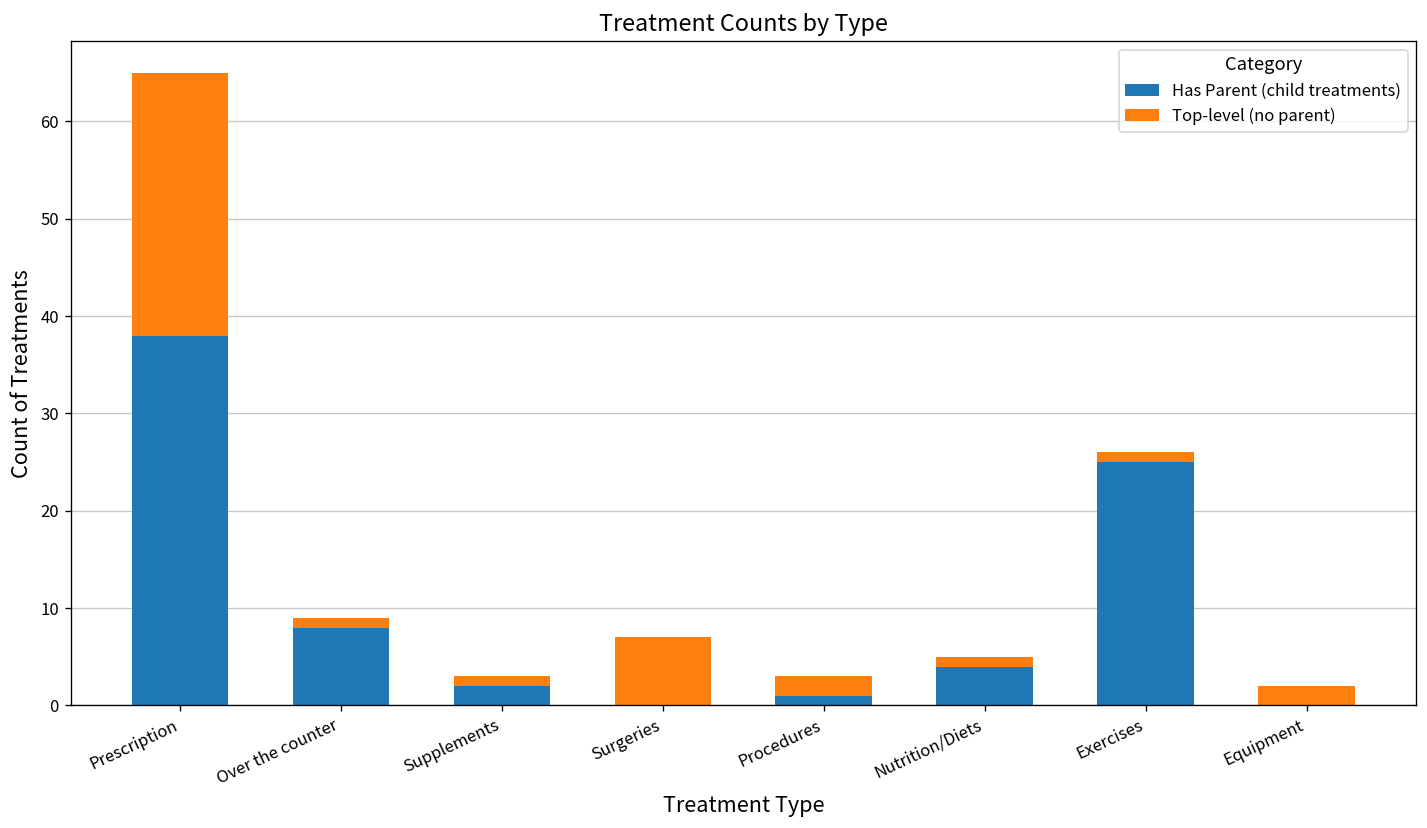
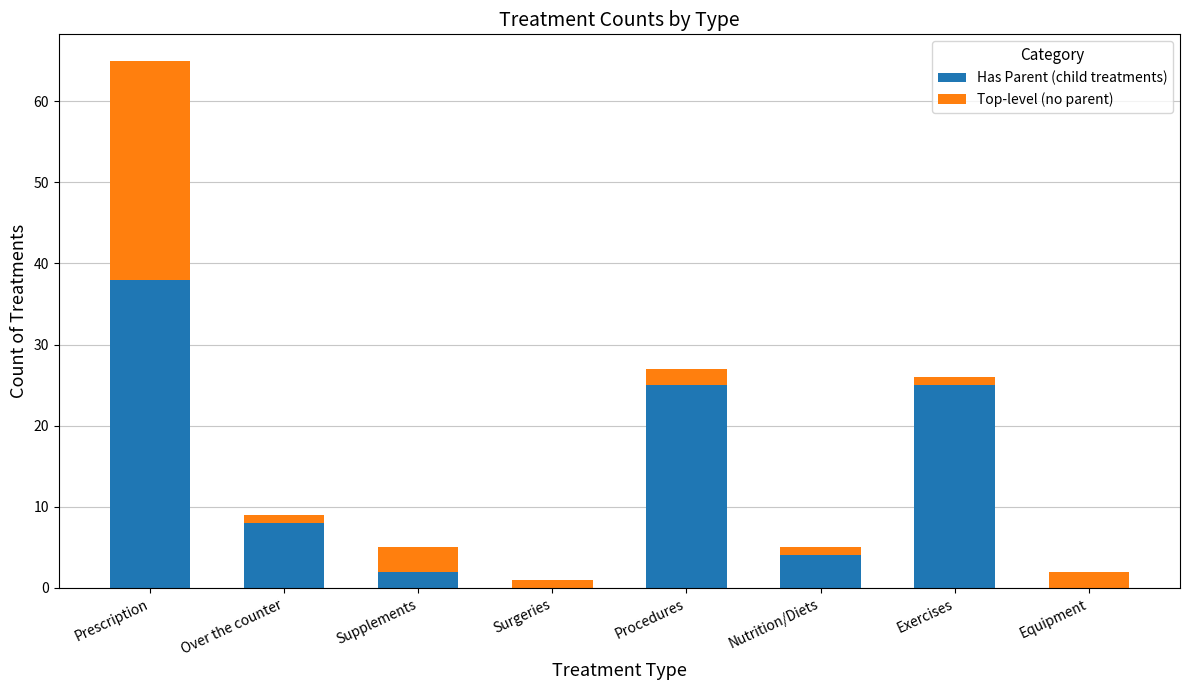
Top-level (no parent), Supplements: 1 -> 3
Top-level (no parent), Surgeries: 7 -> 1
Has Parent (child treatments), Procedures: 1 -> 25
